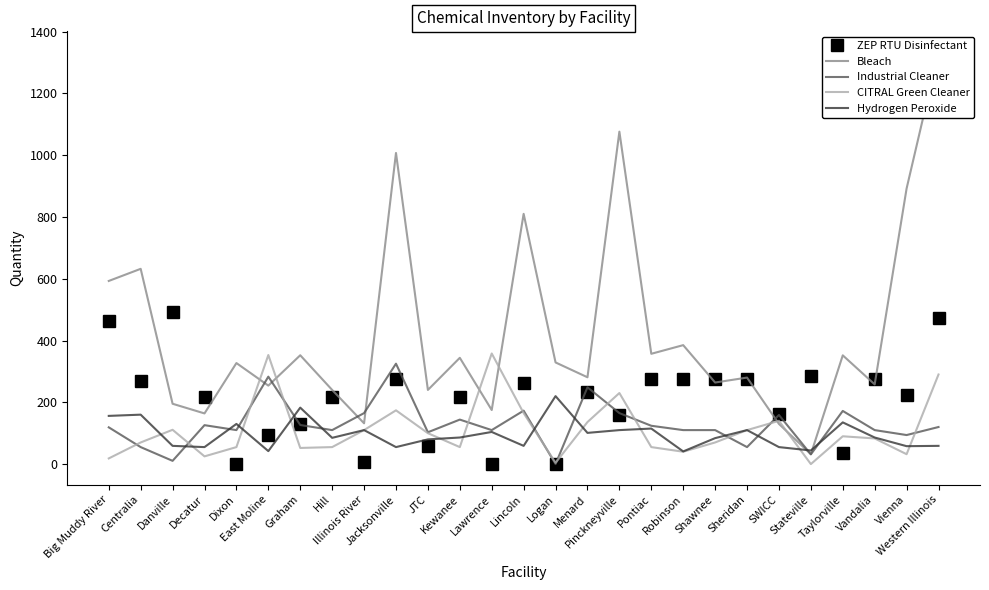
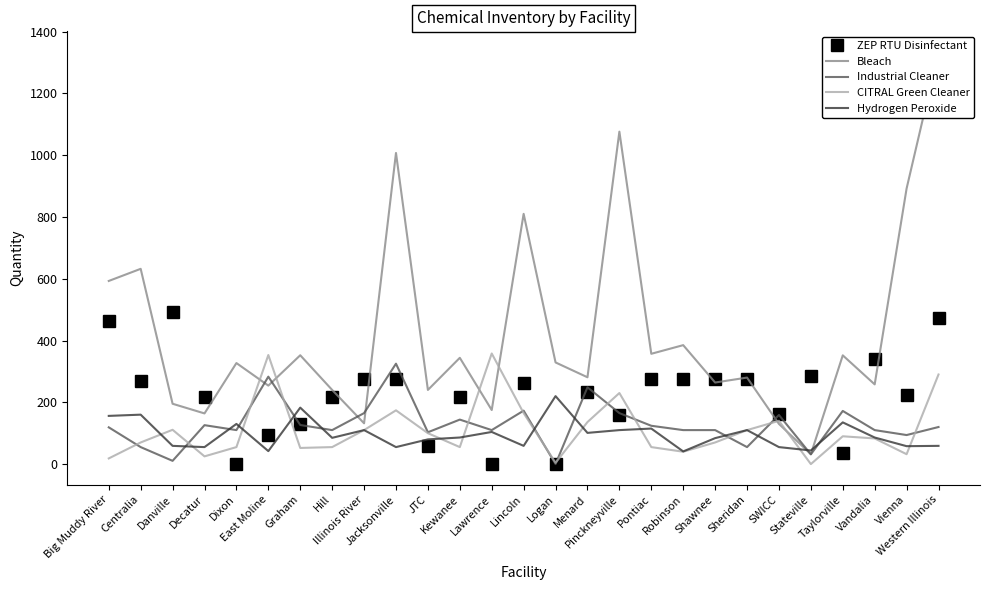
ZEP RTU Disinfectant, Illinois River: 10 -> 280
ZEP RTU Disinfectant, Vandalia: 280 -> 340
